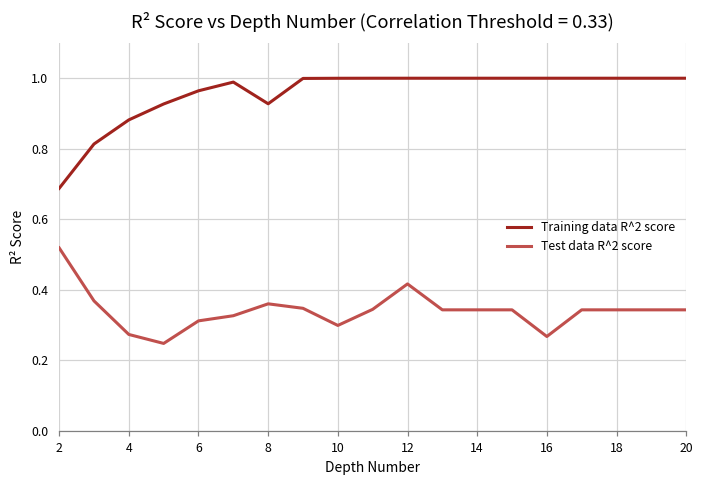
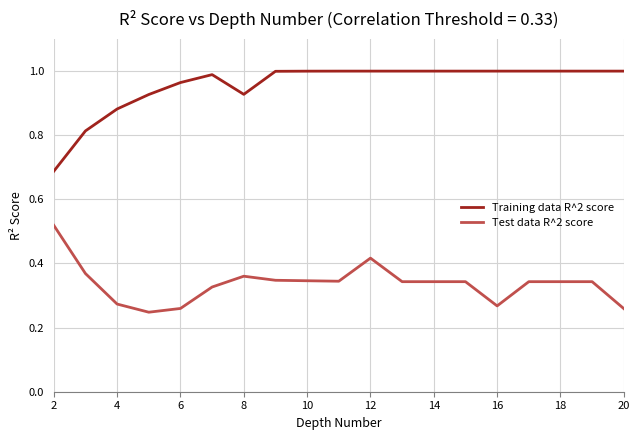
Test data R^2 score, 6: 0.31 -> 0.26
Test data R^2 score, 10: 0.30 -> 0.35
Test data R^2 score, 20: 0.34 -> 0.26
